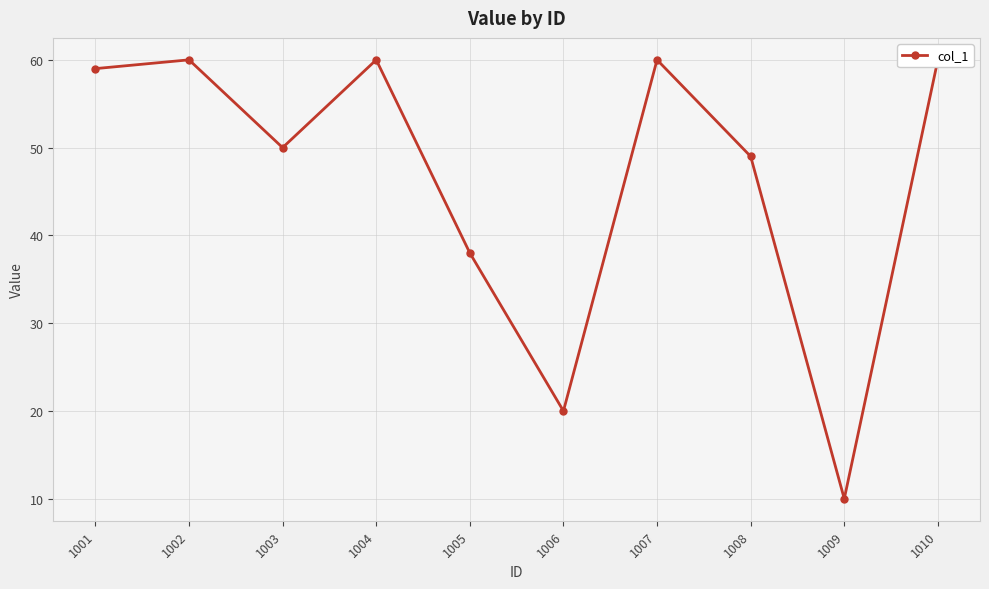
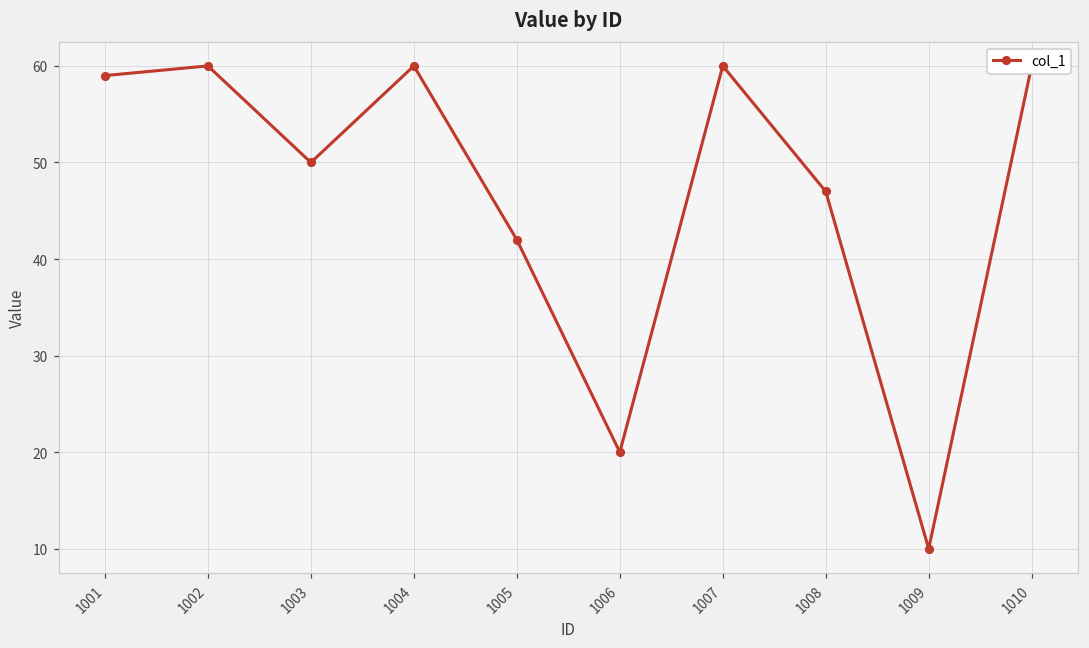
1005: 38 -> 42
1008: 49 -> 47
